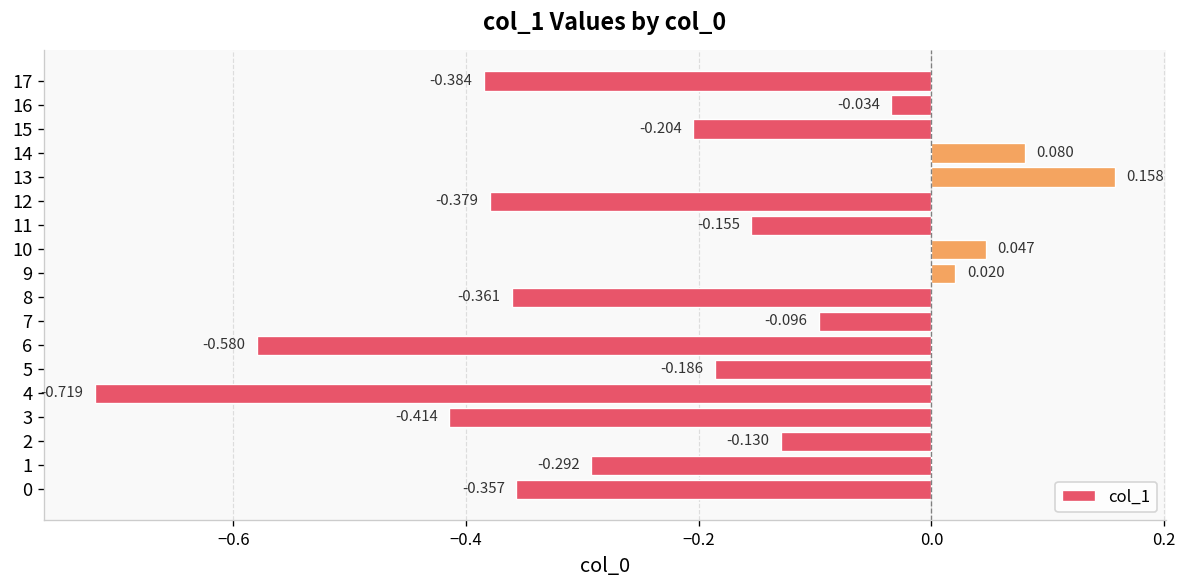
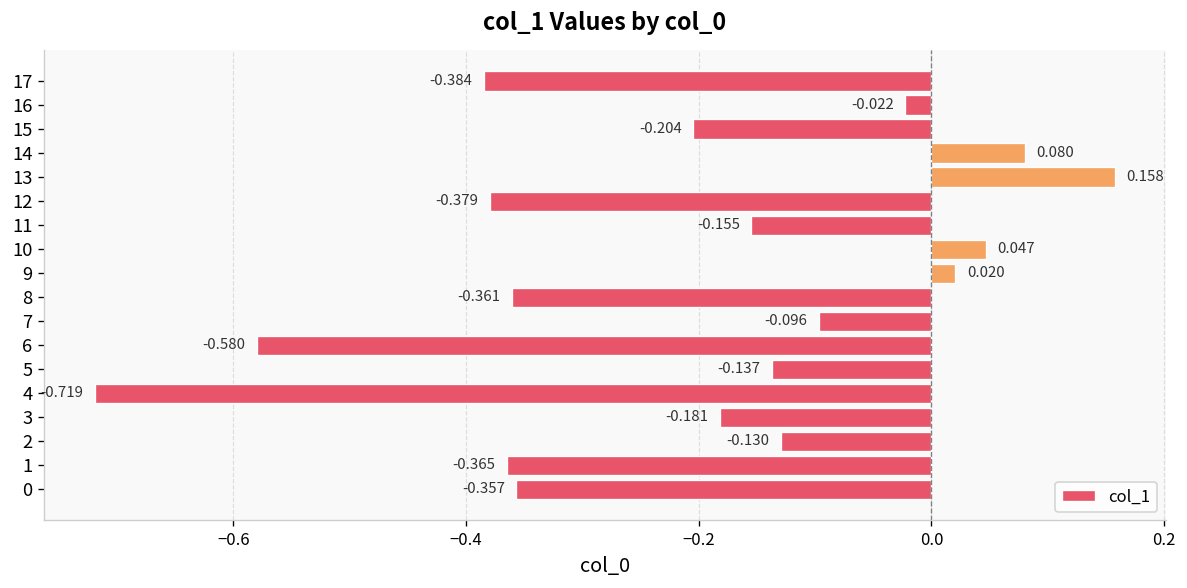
16: -0.034 -> -0.022
5: -0.186 -> -0.137
3: -0.414 -> -0.181
1: -0.292 -> -0.365
